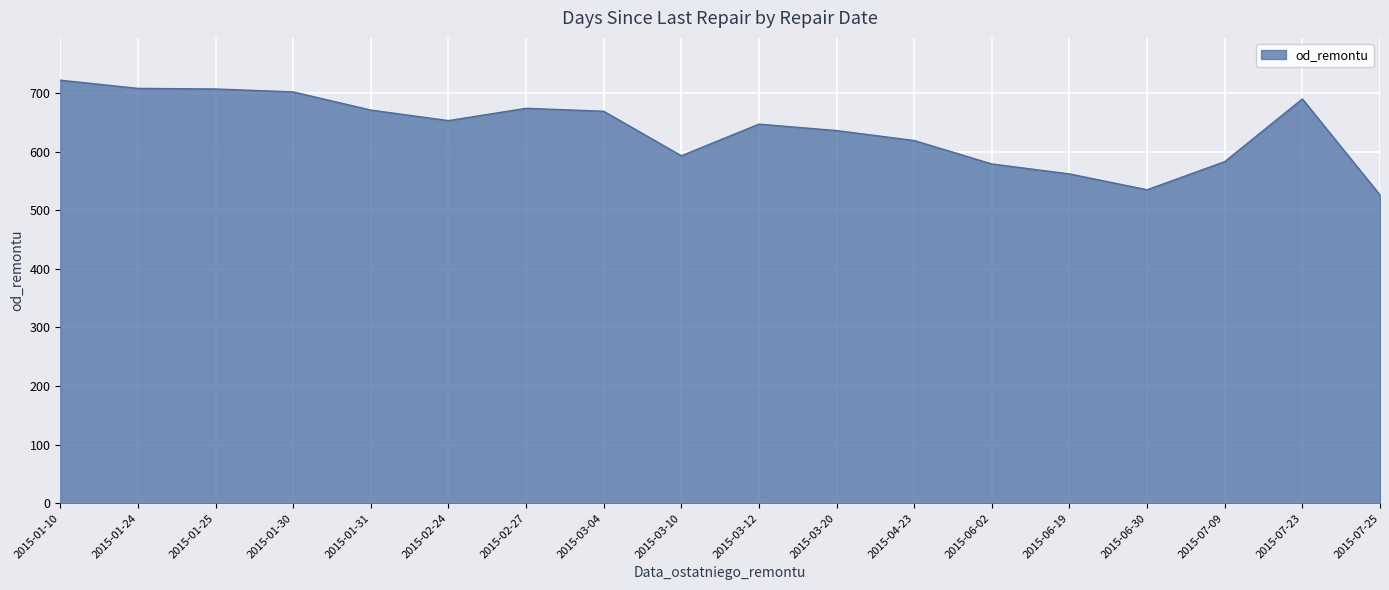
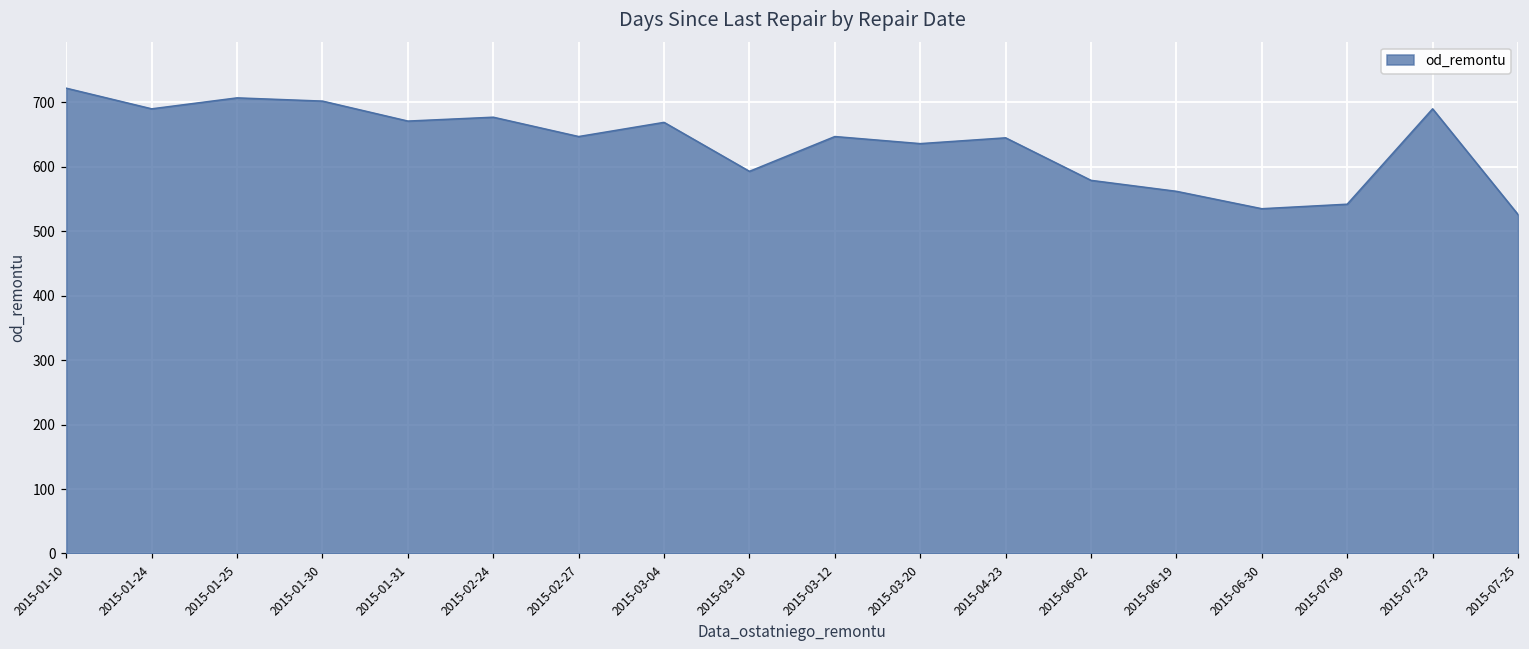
2015-01-24: 710 -> 690
2015-02-24: 650 -> 680
2015-02-27: 670 -> 650
2015-04-23: 620 -> 650
2015-07-09: 580 -> 540
